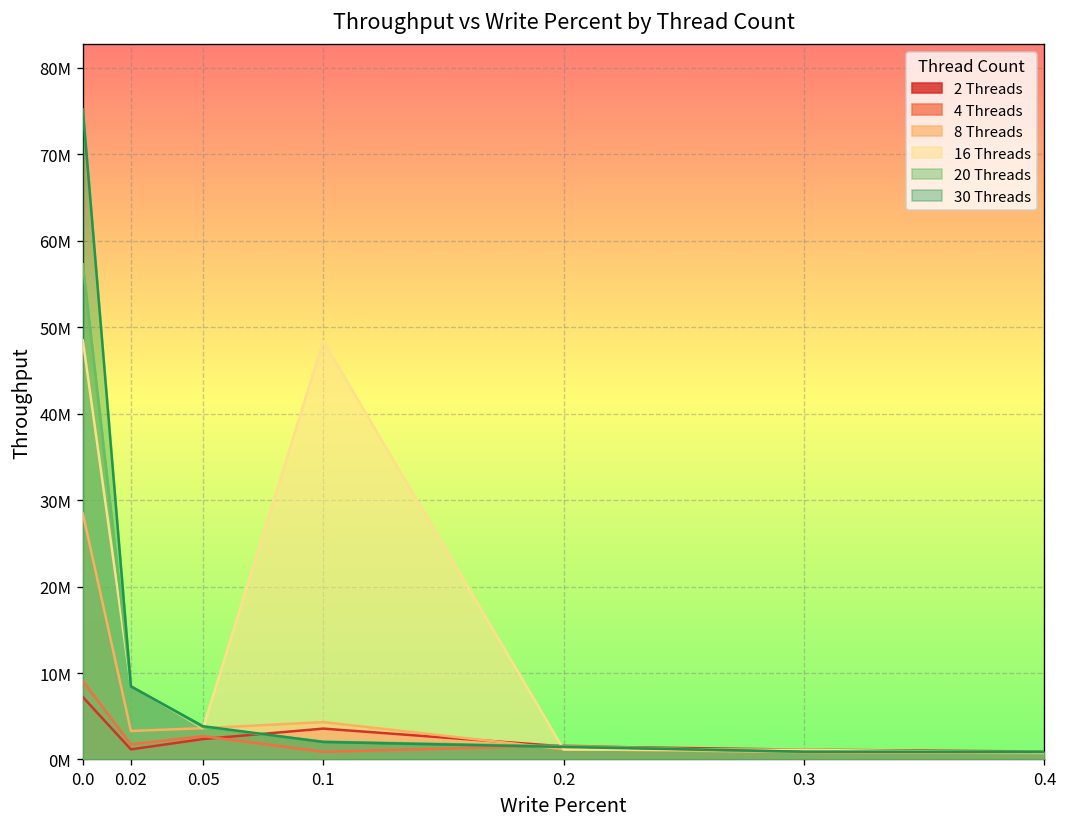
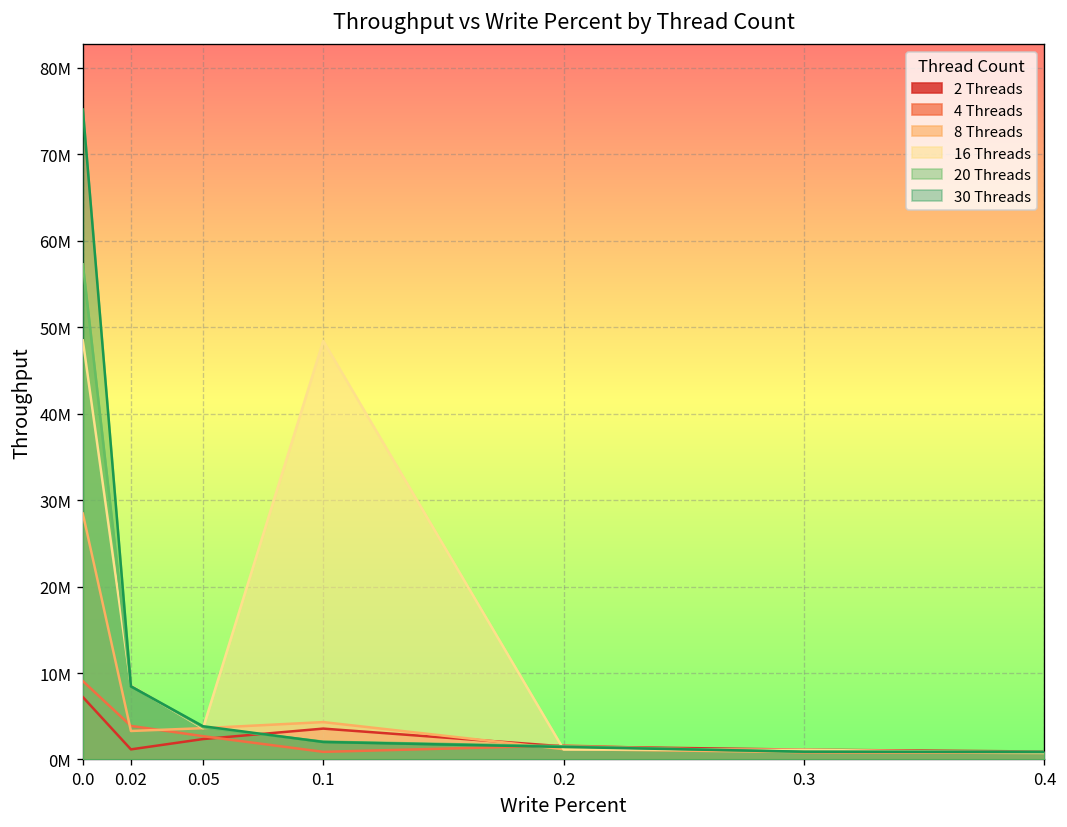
4 Threads, 0.02: 2000000 -> 4000000
